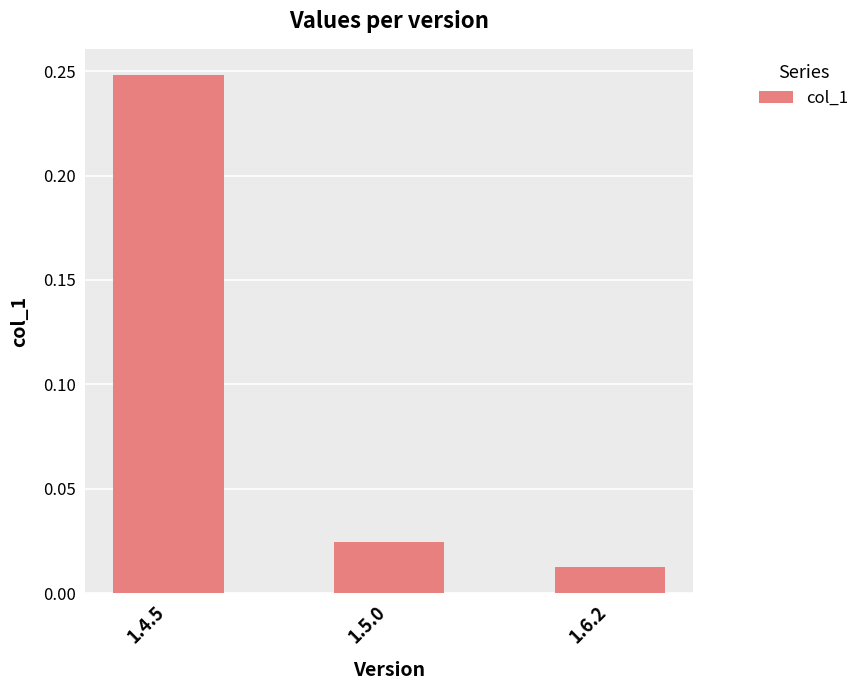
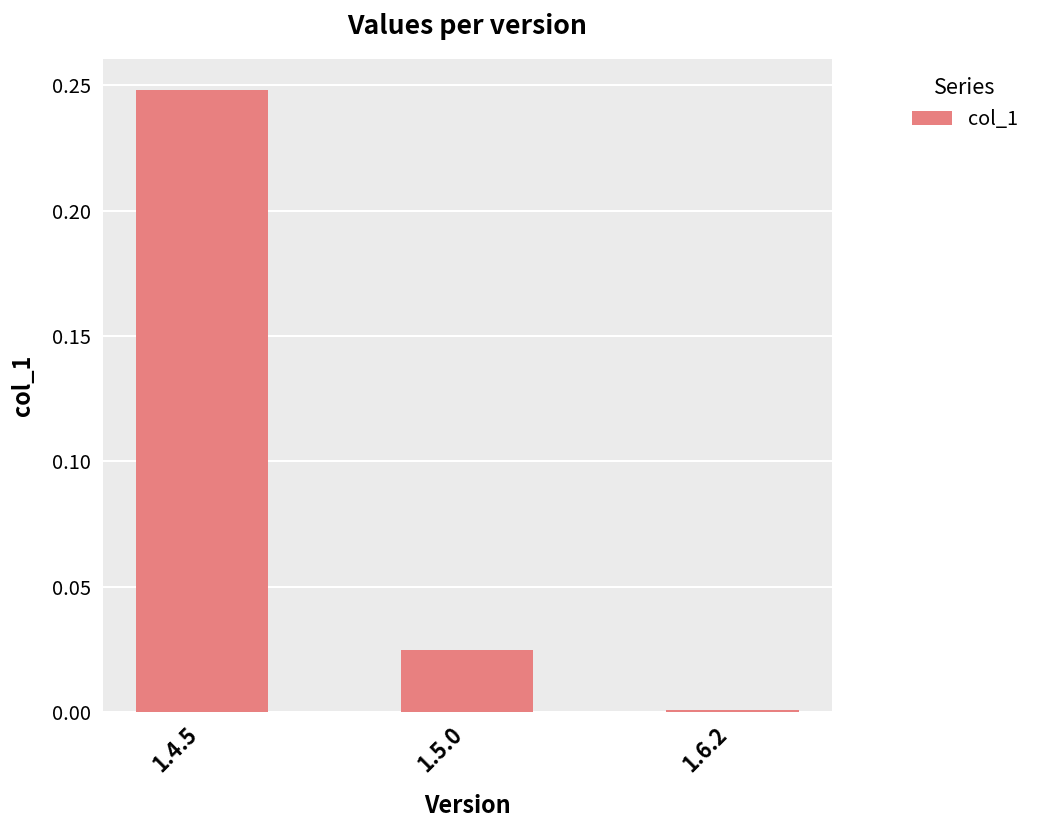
1.6.2: 0.013 -> 0.001
